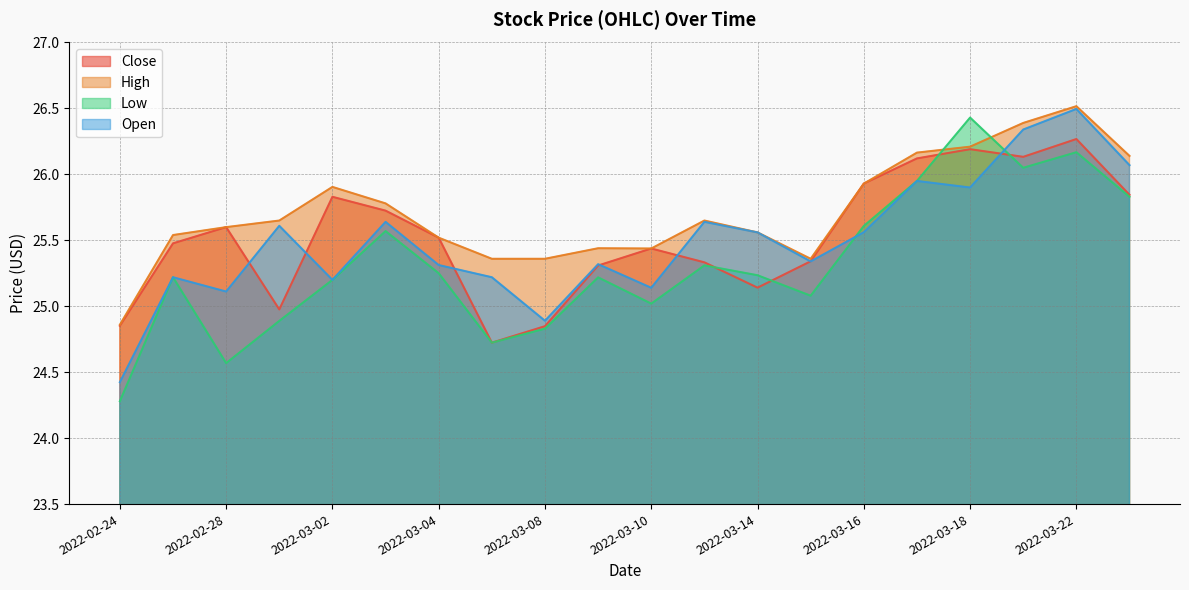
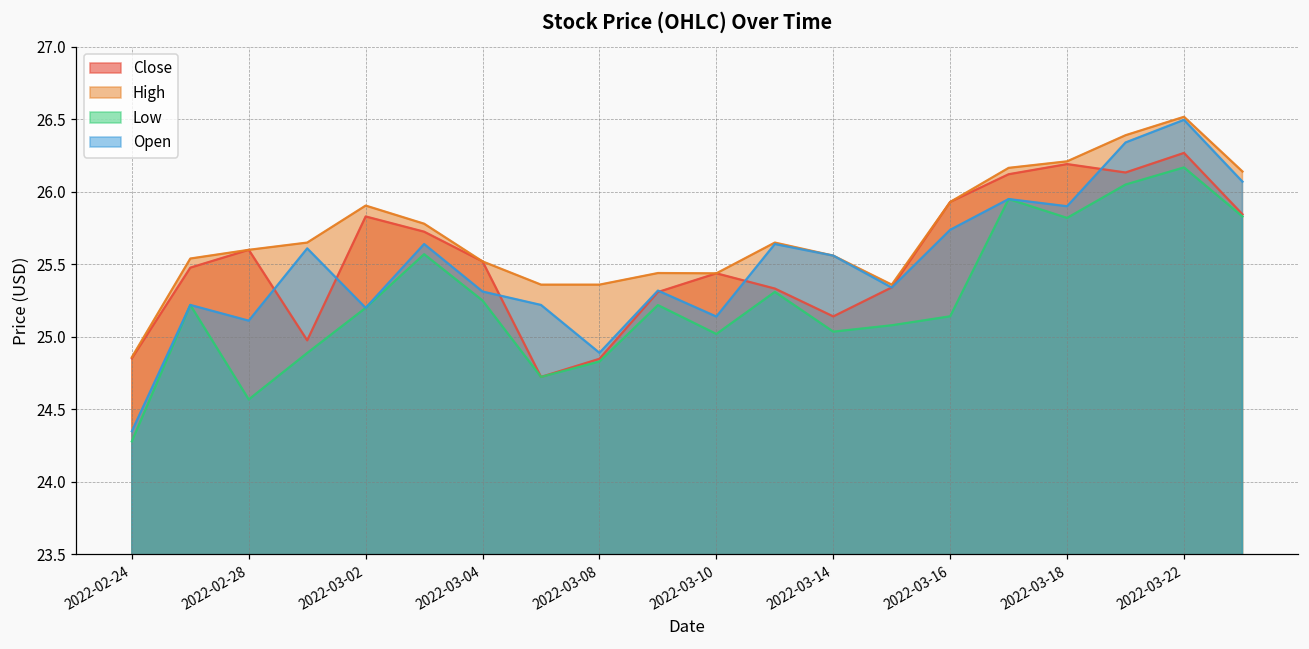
Open, 2022-02-24: 24.42 -> 24.35
Low, 2022-03-14: 25.24 -> 25.04
Low, 2022-03-16: 25.61 -> 25.14
Open, 2022-03-16: 25.56 -> 25.74
Low, 2022-03-18: 26.43 -> 25.82
